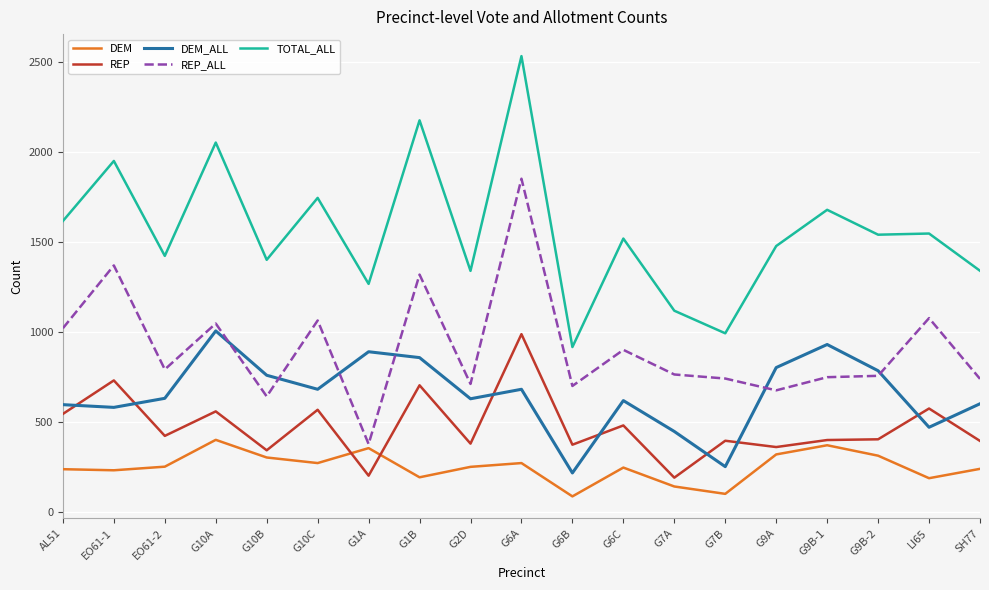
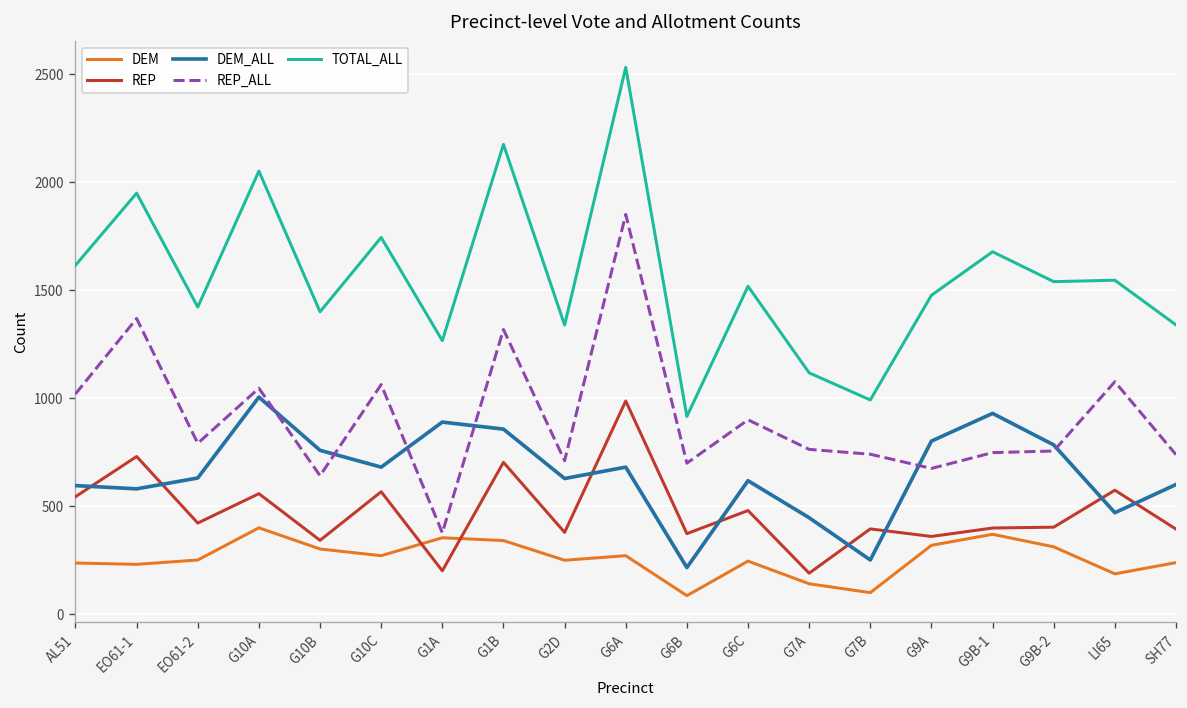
DEM, G1B: 190 -> 340
